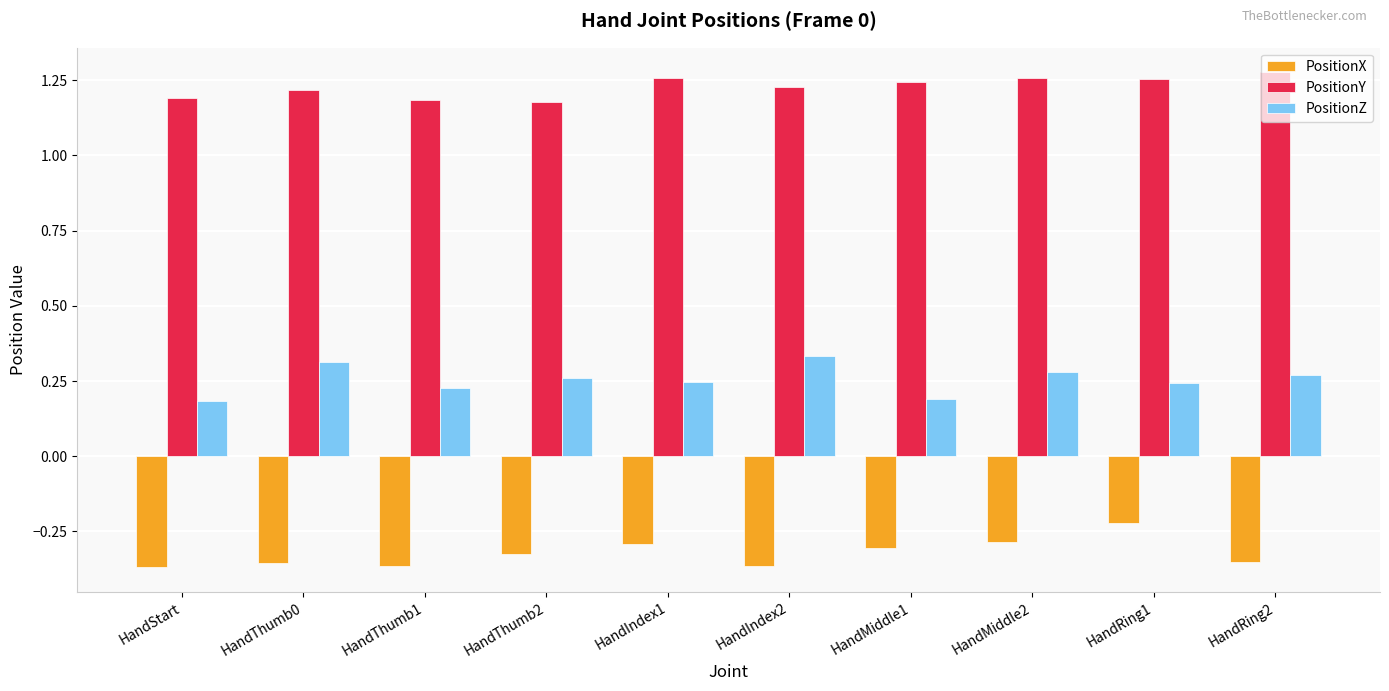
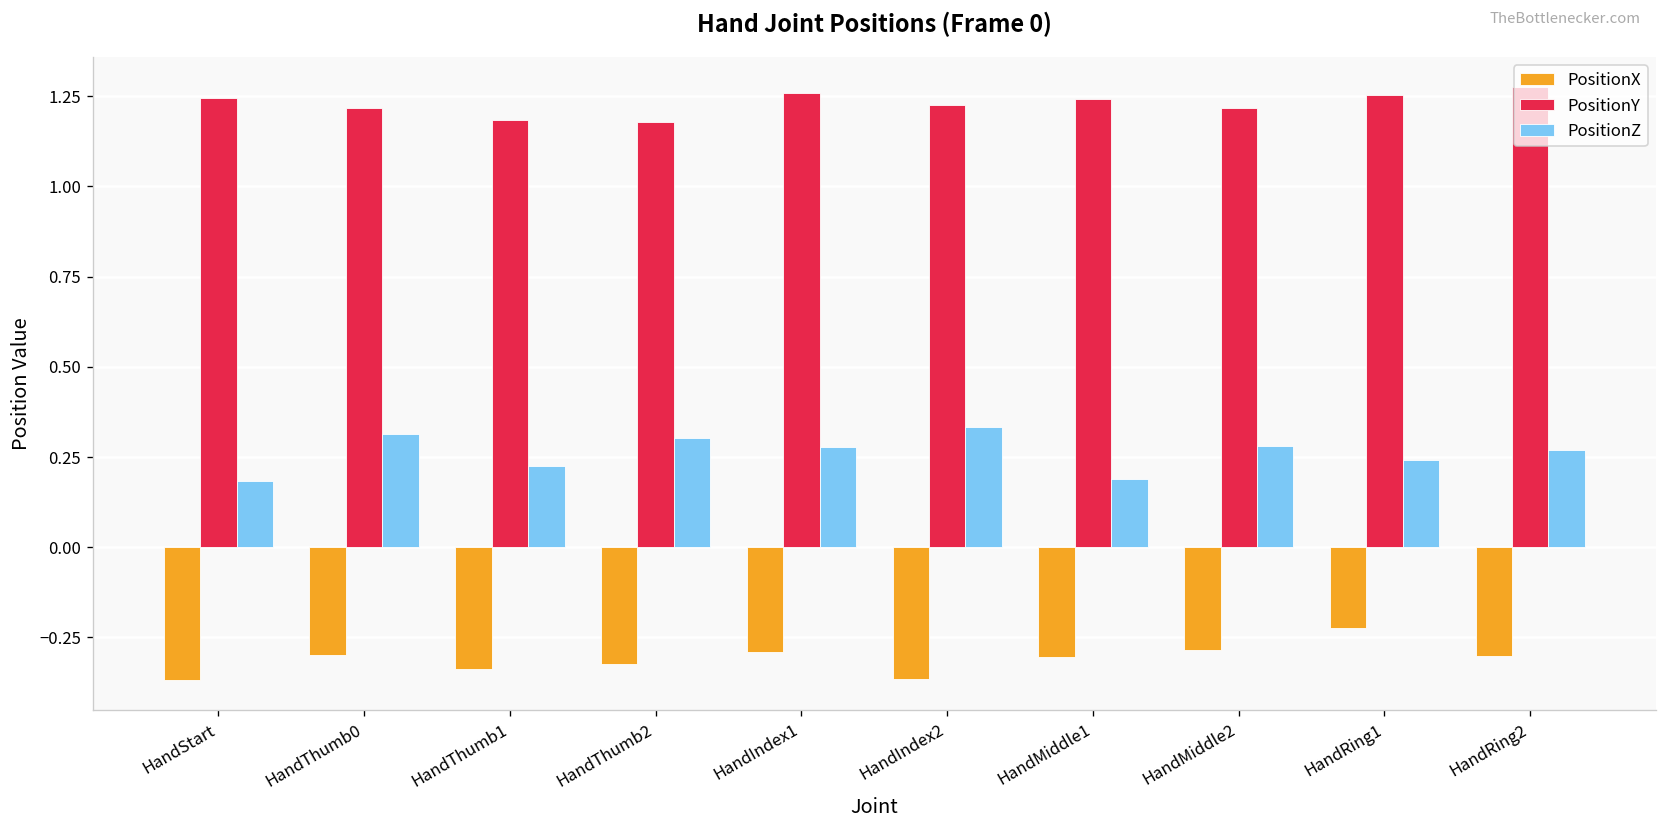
PositionY, HandStart: 1.19 -> 1.24
PositionX, HandThumb0: -0.35 -> -0.30
PositionX, HandThumb1: -0.36 -> -0.34
PositionZ, HandThumb2: 0.26 -> 0.30
PositionZ, HandIndex1: 0.25 -> 0.28
PositionY, HandMiddle2: 1.26 -> 1.22
PositionX, HandRing2: -0.35 -> -0.30
